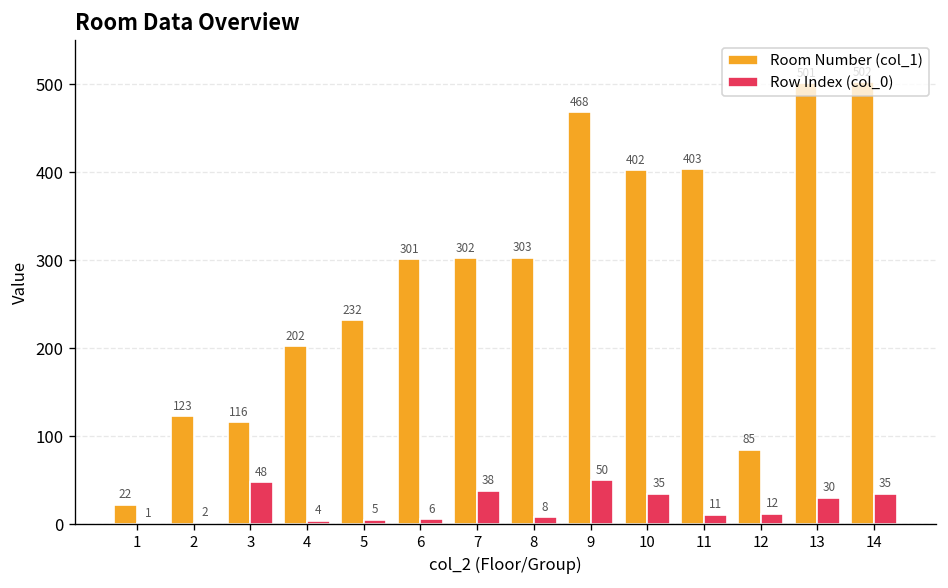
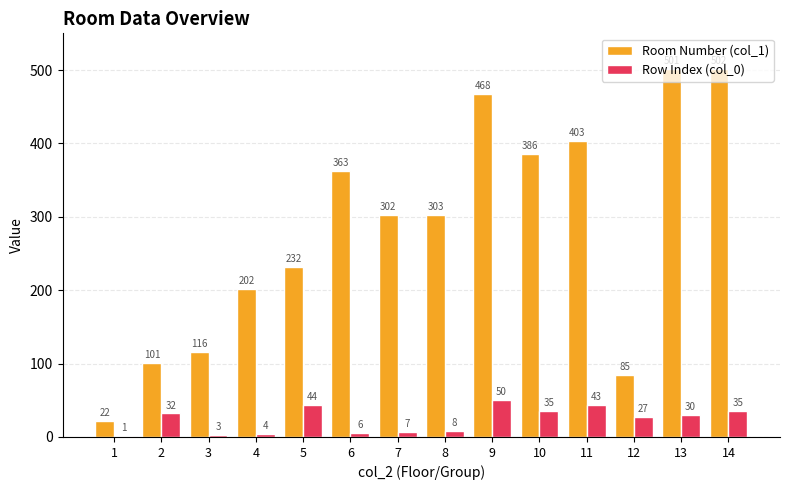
Room Number (col_1), 2: 123 -> 101
Row Index (col_0), 2: 2 -> 32
Row Index (col_0), 3: 48 -> 3
Row Index (col_0), 5: 5 -> 44
Room Number (col_1), 6: 301 -> 363
Row Index (col_0), 7: 38 -> 7
Room Number (col_1), 10: 402 -> 386
Row Index (col_0), 11: 11 -> 43
Row Index (col_0), 12: 12 -> 27
